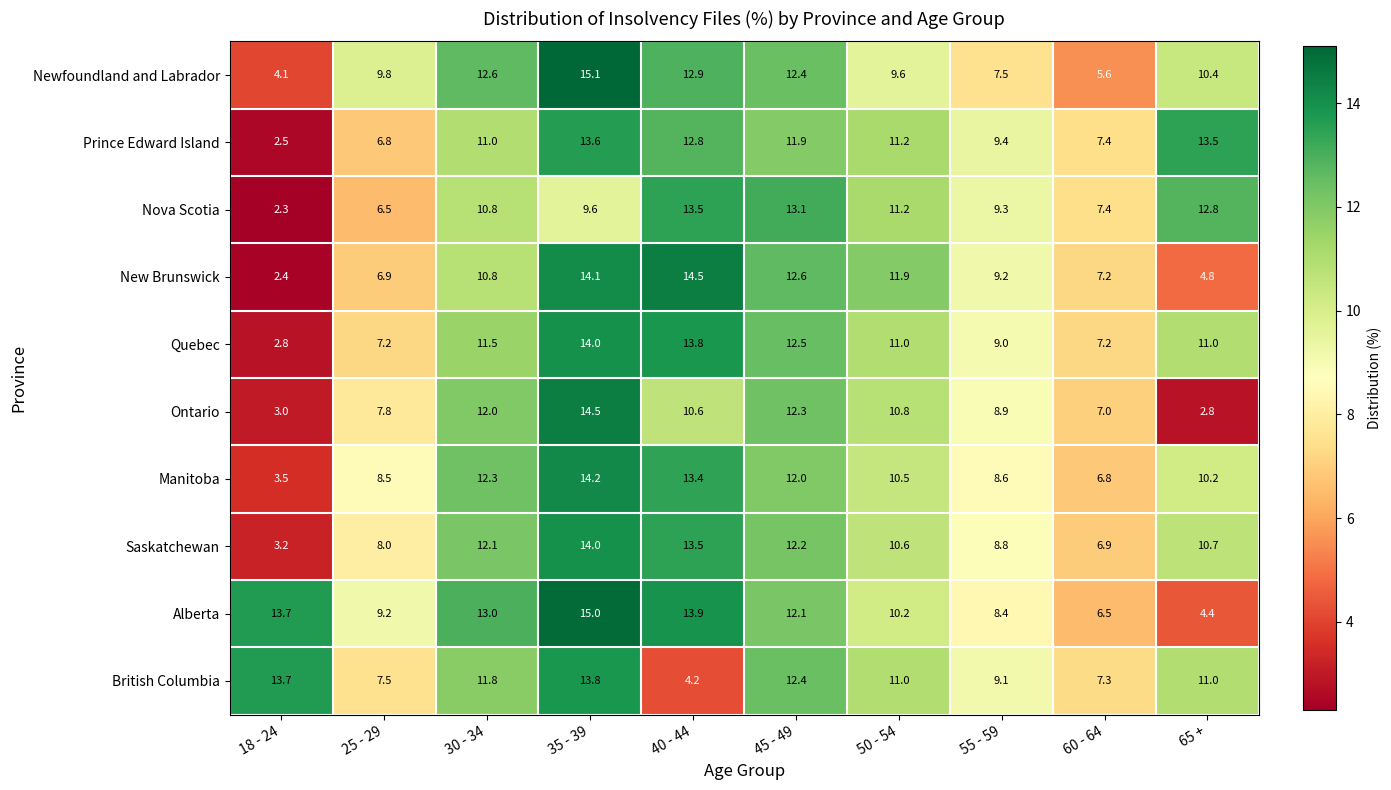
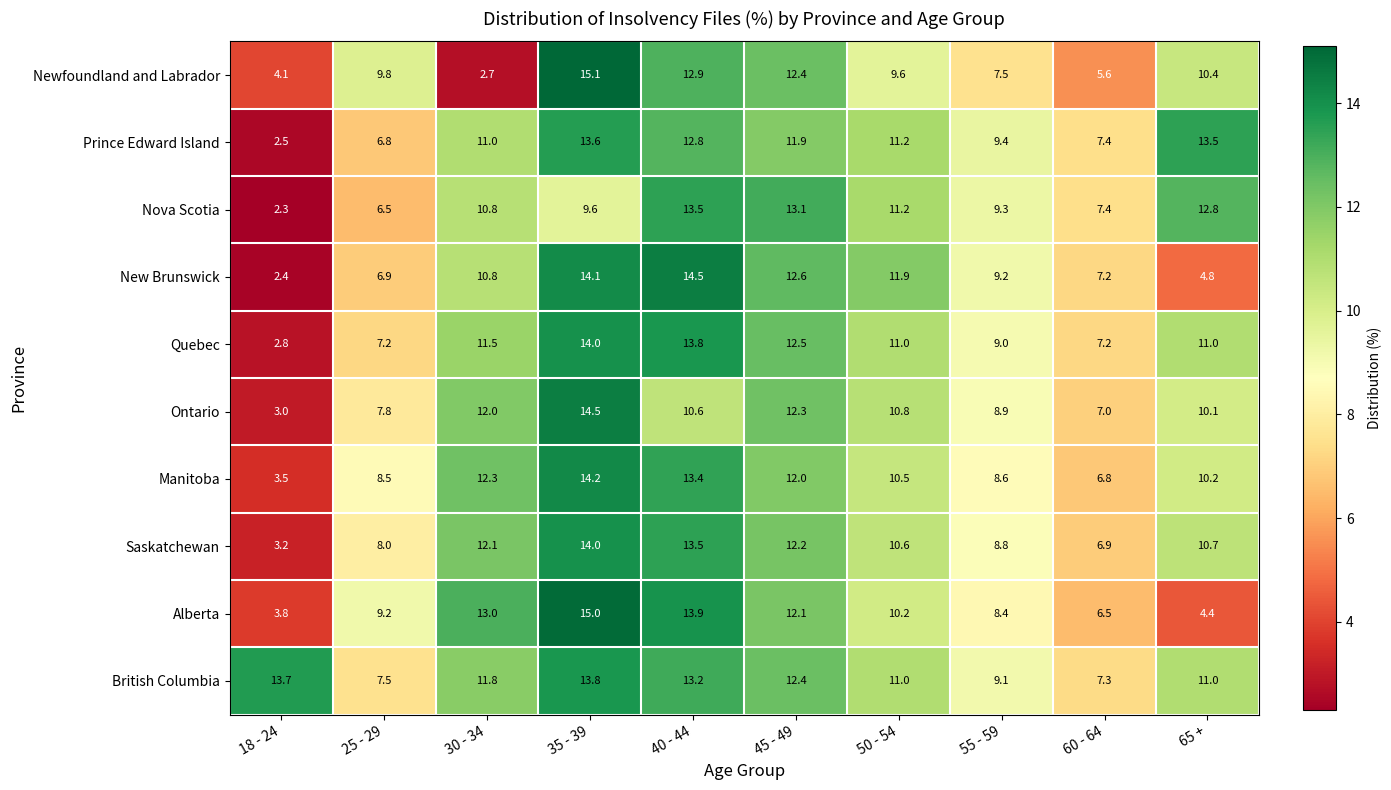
Newfoundland and Labrador, 30 - 34: 12.6 -> 2.7
Ontario, 65 +: 2.8 -> 10.1
Alberta, 18 - 24: 13.7 -> 3.8
British Columbia, 40 - 44: 4.2 -> 13.2
